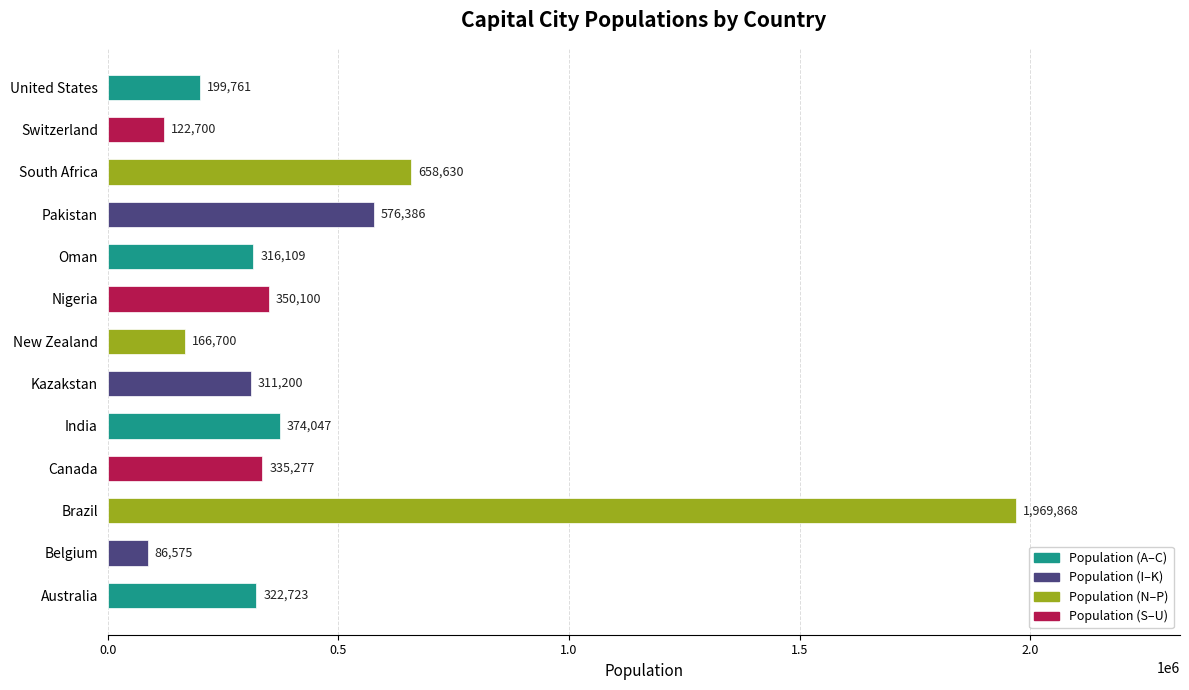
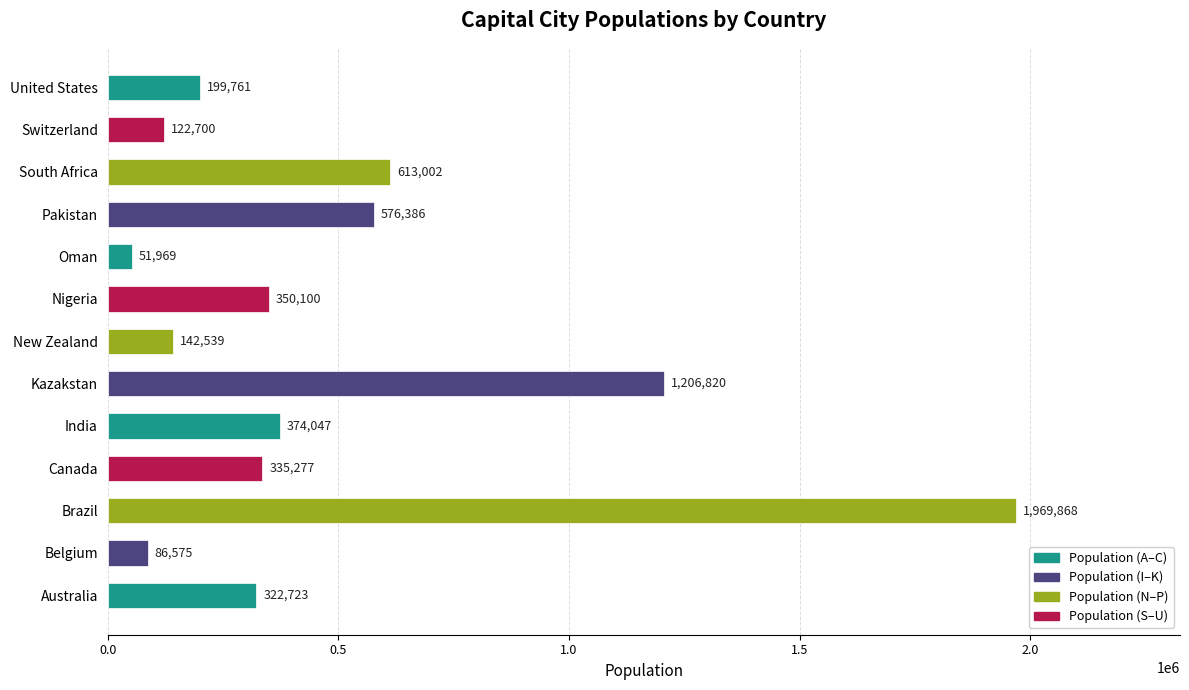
South Africa: 658,630 -> 613,002
Oman: 316,109 -> 51,969
New Zealand: 166,700 -> 142,539
Kazakstan: 311,200 -> 1,206,820
